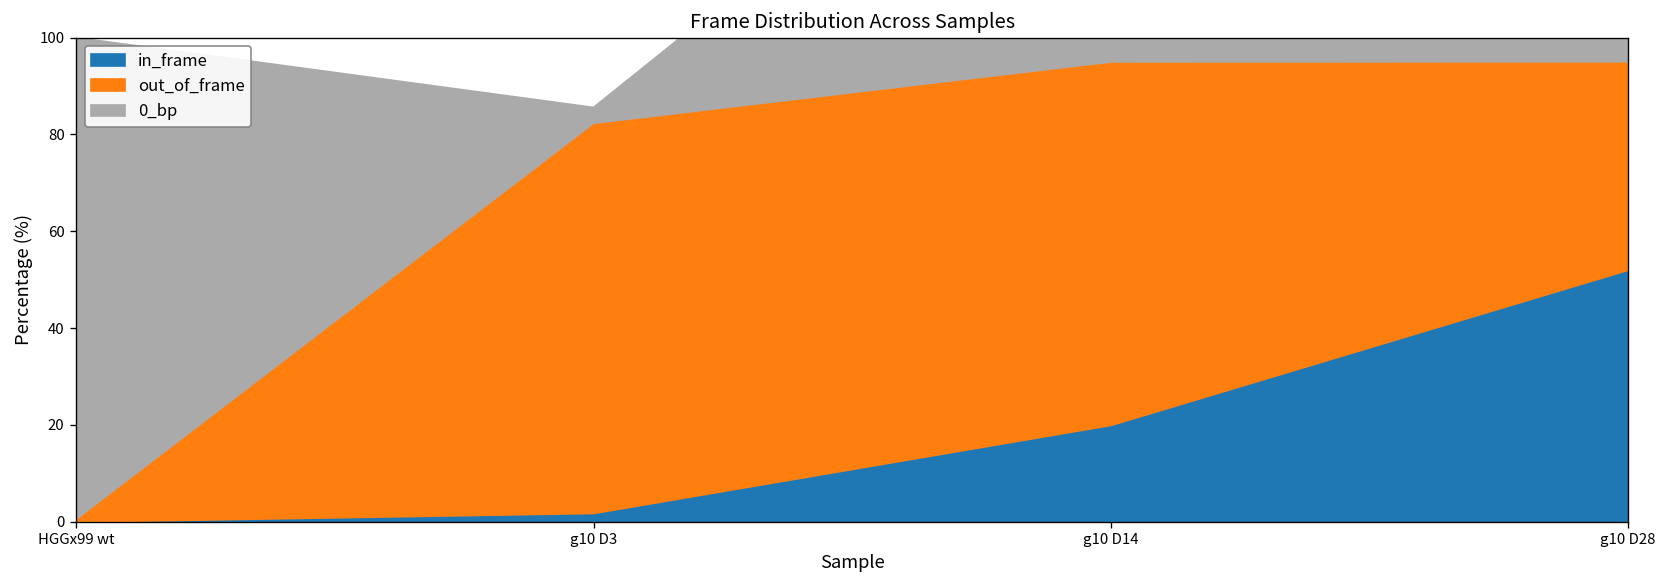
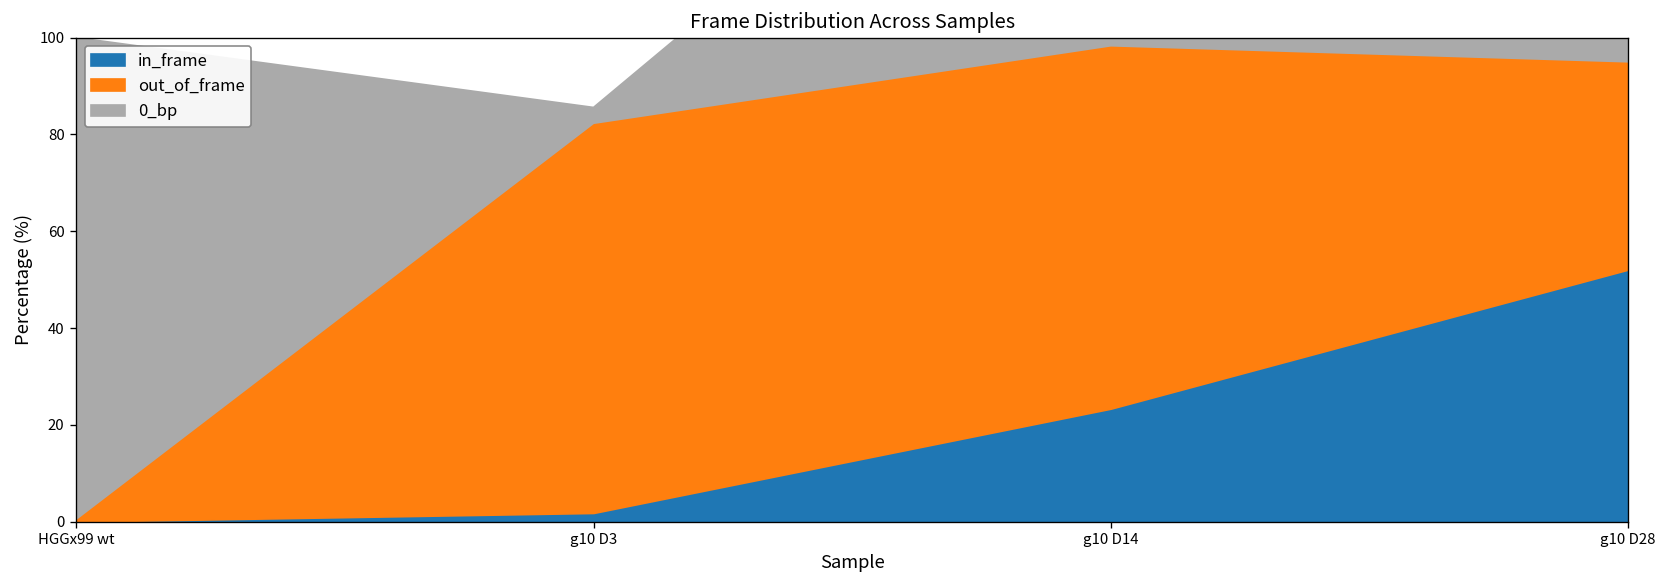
in_frame, g10 D14: 20 -> 23
